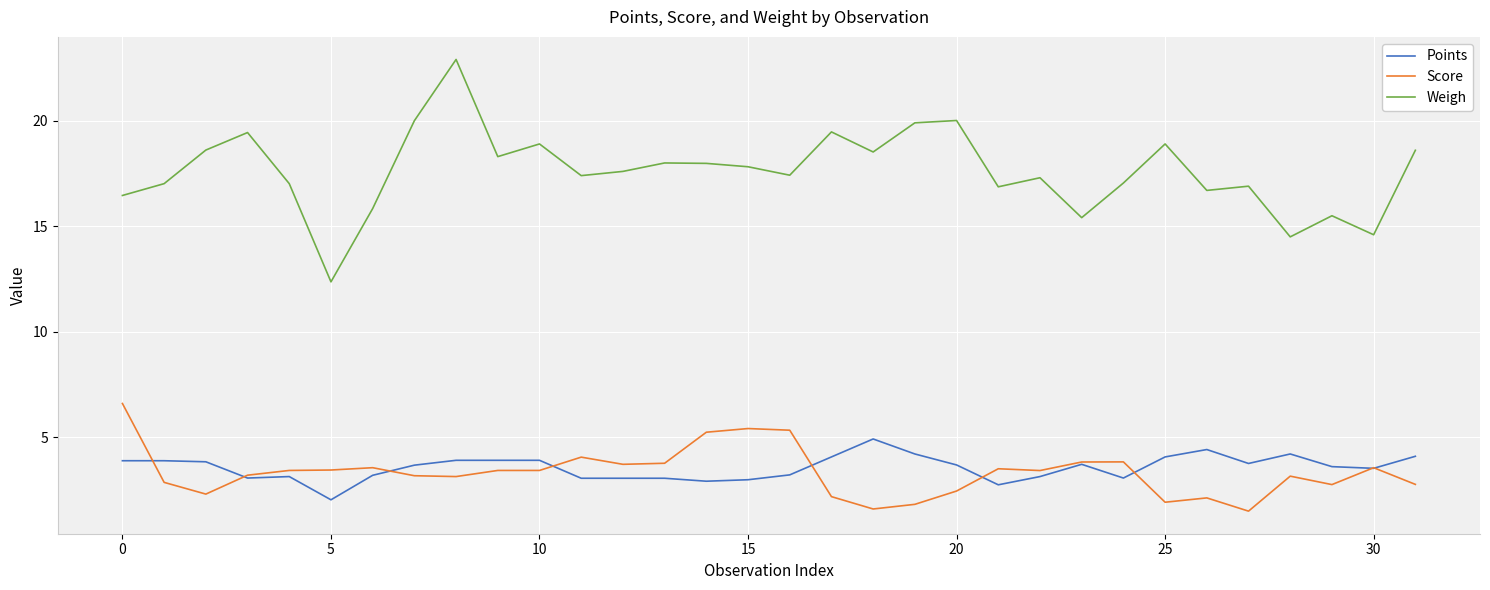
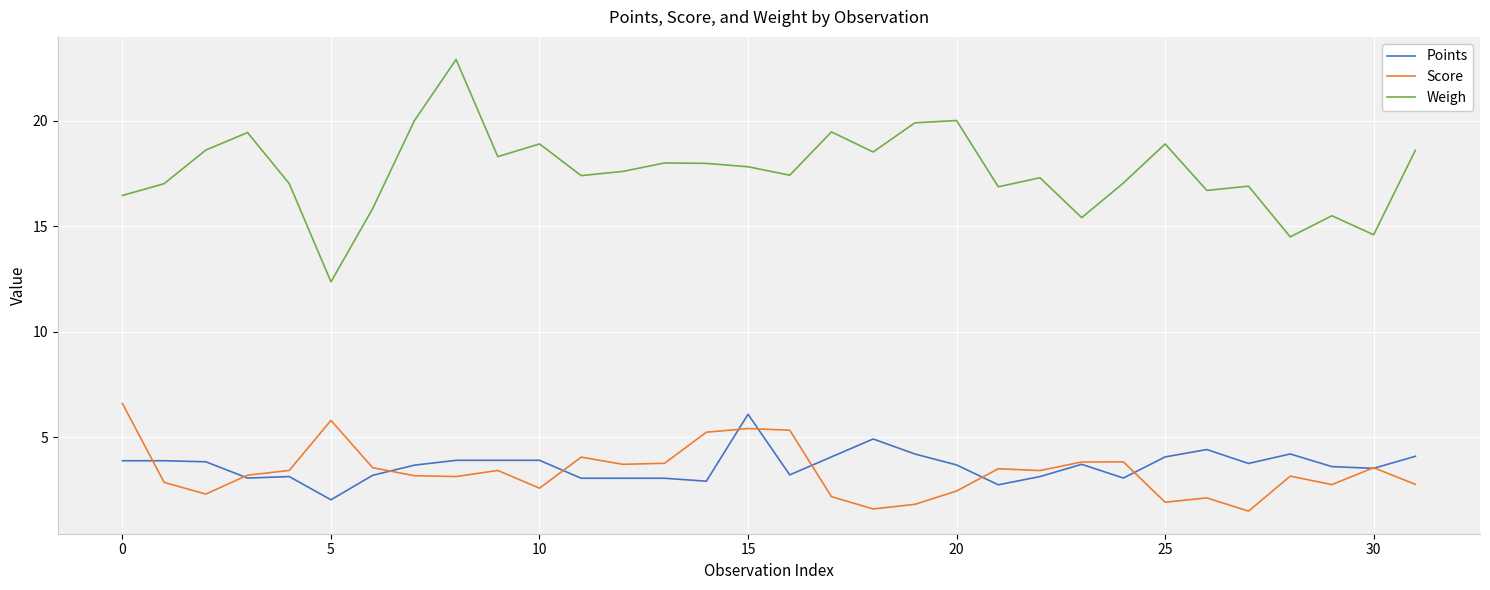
Score, 5: 3.5 -> 5.8
Score, 10: 3.4 -> 2.6
Points, 15: 3.0 -> 6.1
